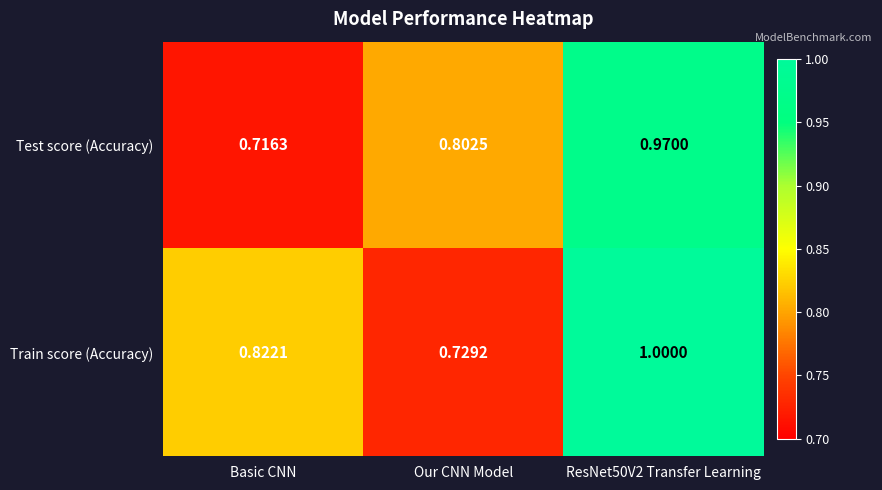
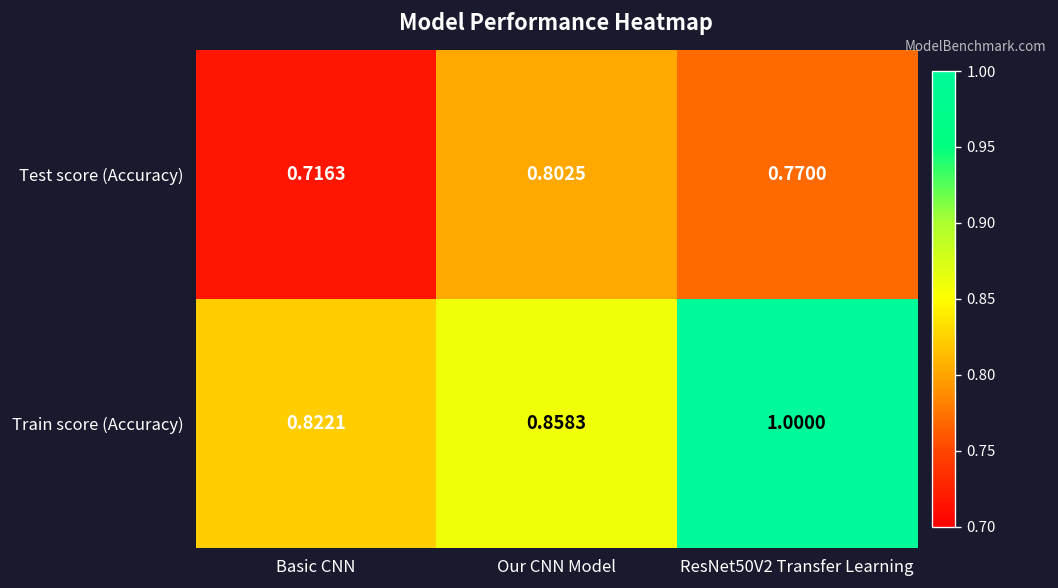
Test score (Accuracy), ResNet50V2 Transfer Learning: 0.9700 -> 0.7700
Train score (Accuracy), Our CNN Model: 0.7292 -> 0.8583
